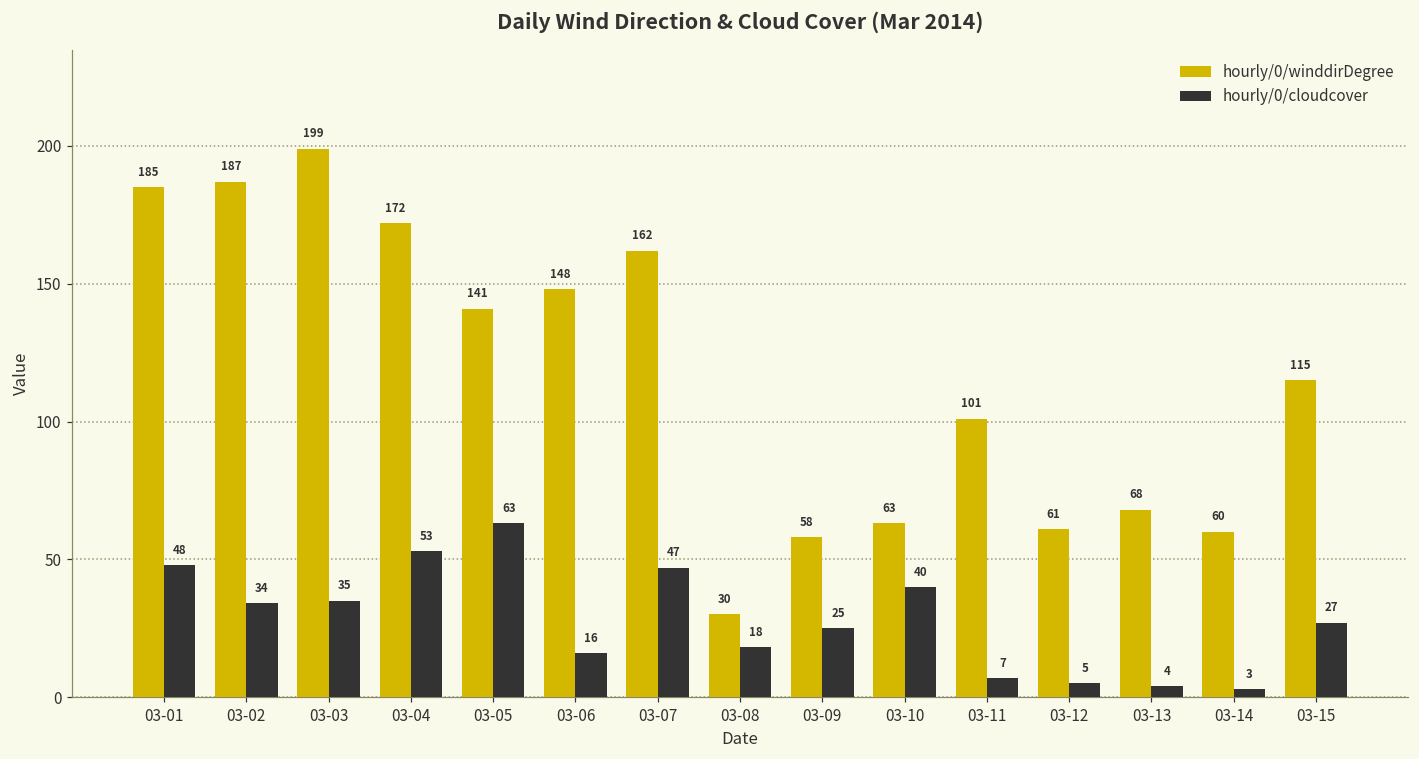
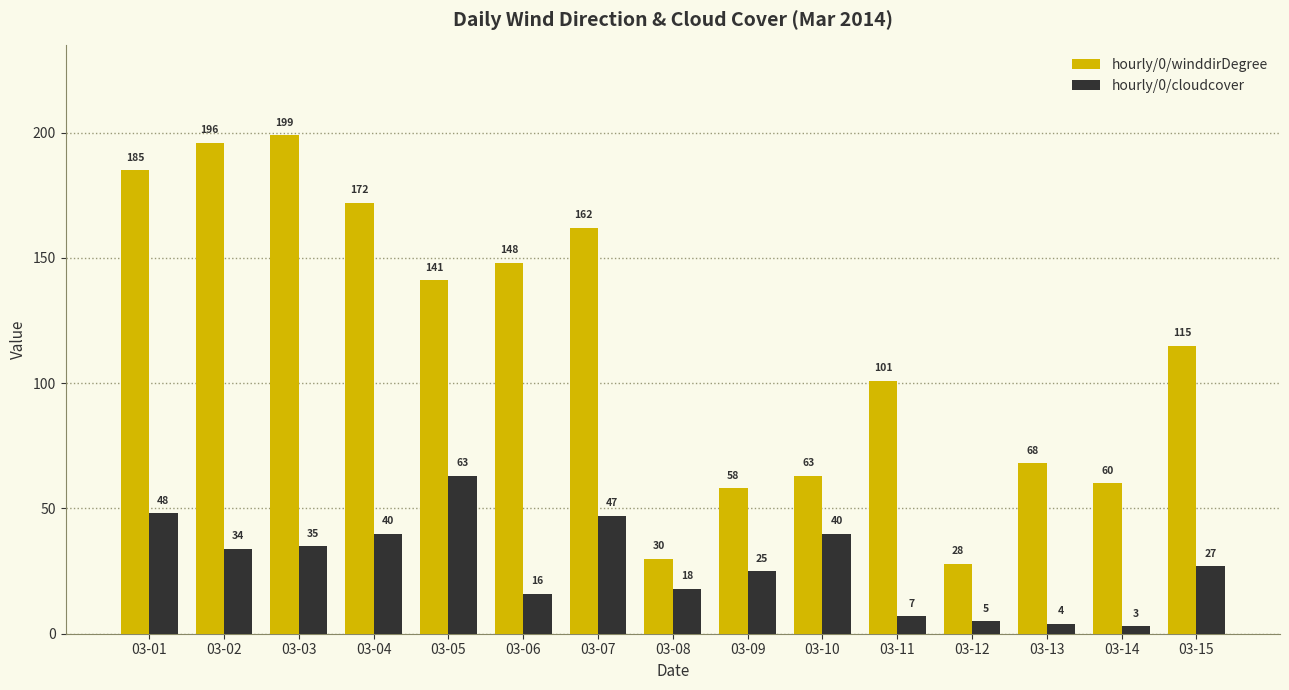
hourly/0/winddirDegree, 03-02: 187 -> 196
hourly/0/cloudcover, 03-04: 53 -> 40
hourly/0/winddirDegree, 03-12: 61 -> 28
